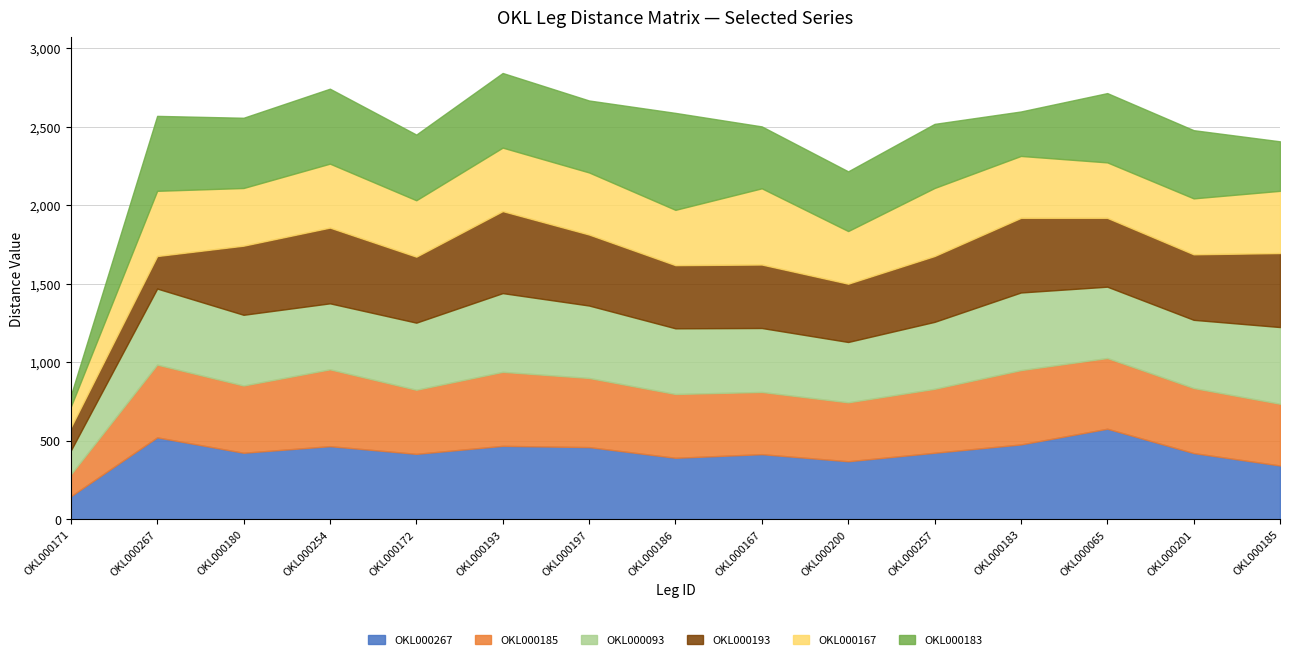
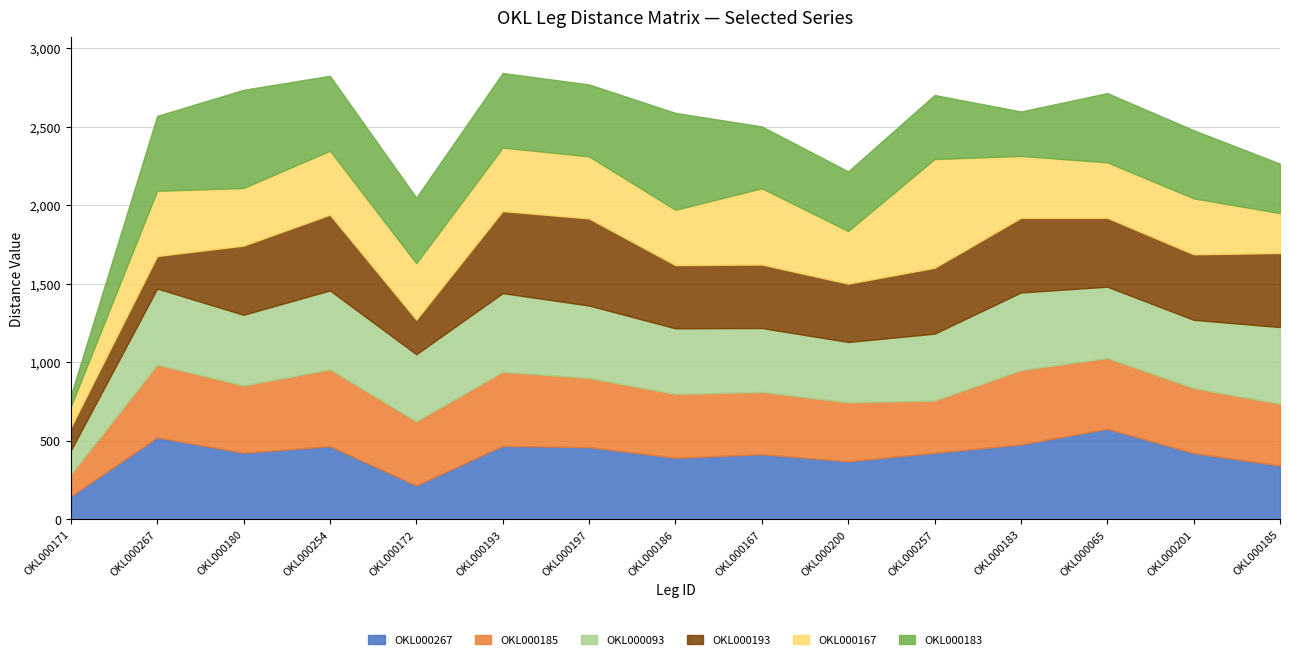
OKL000183, OKL000180: 450 -> 630
OKL000093, OKL000254: 420 -> 500
OKL000267, OKL000172: 420 -> 220
OKL000193, OKL000172: 420 -> 220
OKL000193, OKL000197: 450 -> 550
OKL000185, OKL000257: 410 -> 330
OKL000167, OKL000257: 430 -> 690
OKL000167, OKL000185: 400 -> 250
